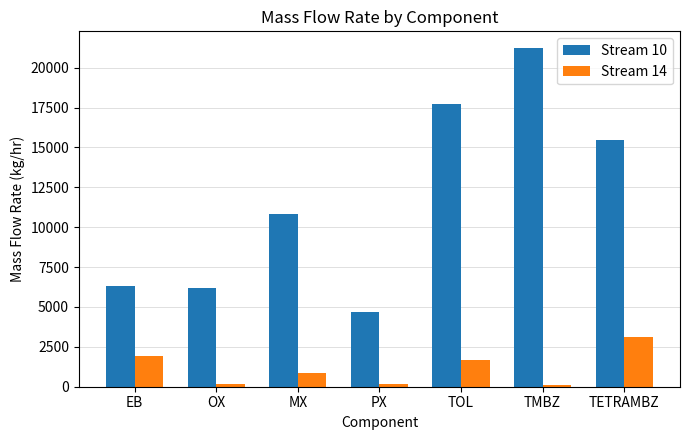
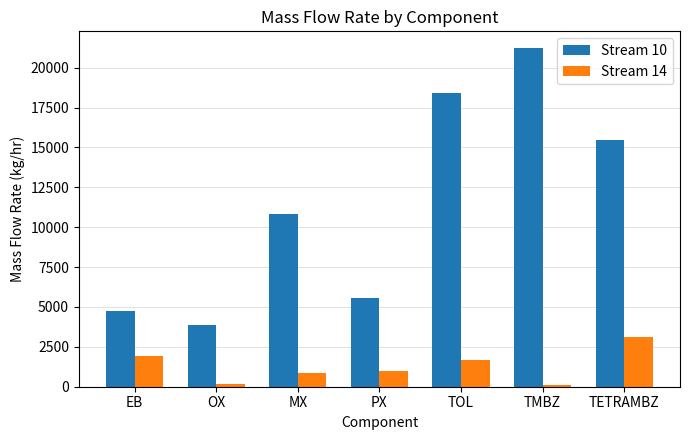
Stream 10, EB: 6300 -> 4700
Stream 10, OX: 6200 -> 3900
Stream 10, PX: 4700 -> 5600
Stream 14, PX: 200 -> 1000
Stream 10, TOL: 17700 -> 18400
